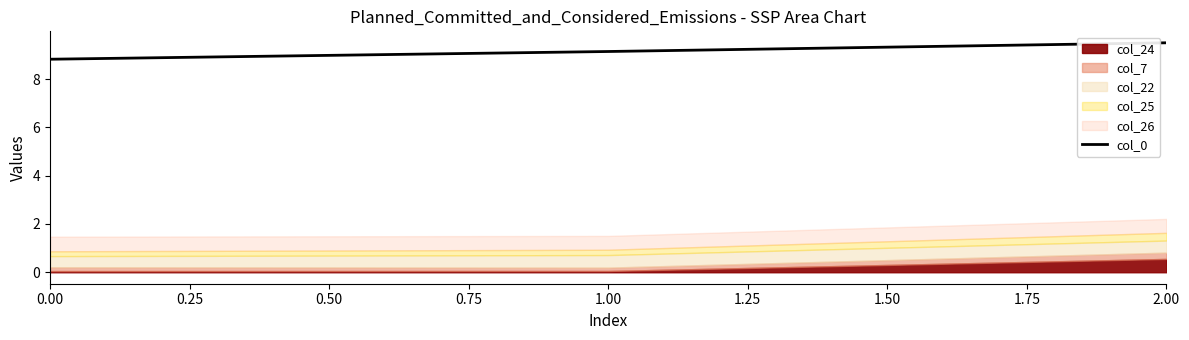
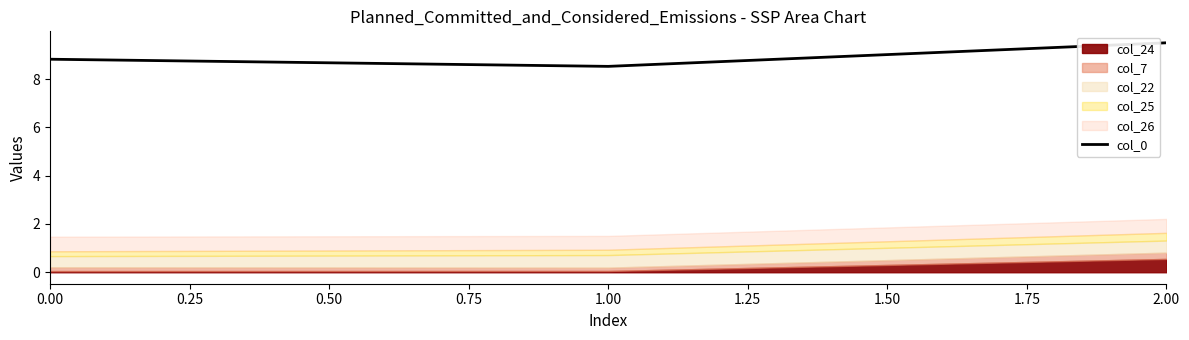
col_0, 1.00: 9.1 -> 8.5
